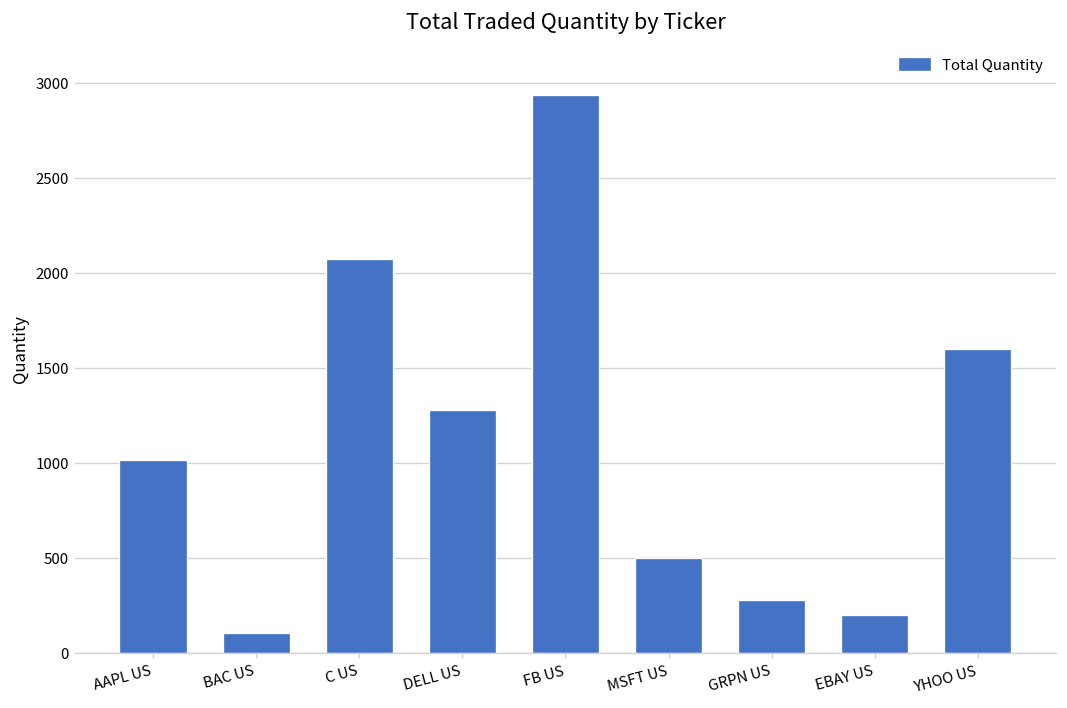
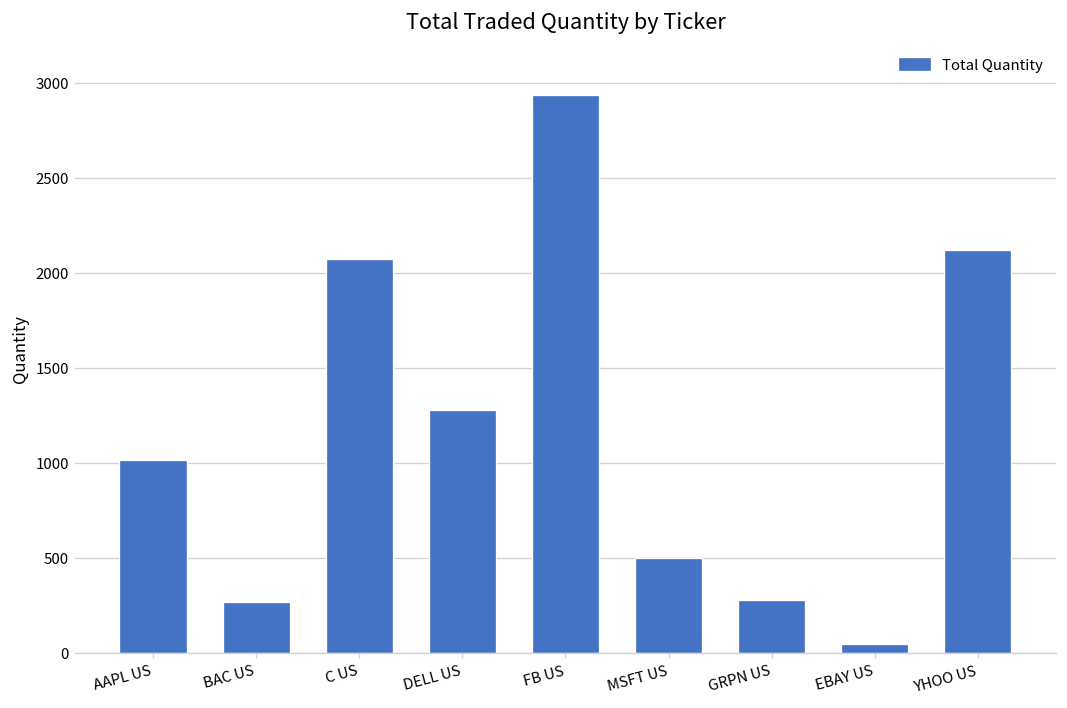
BAC US: 110 -> 270
EBAY US: 200 -> 50
YHOO US: 1600 -> 2130
